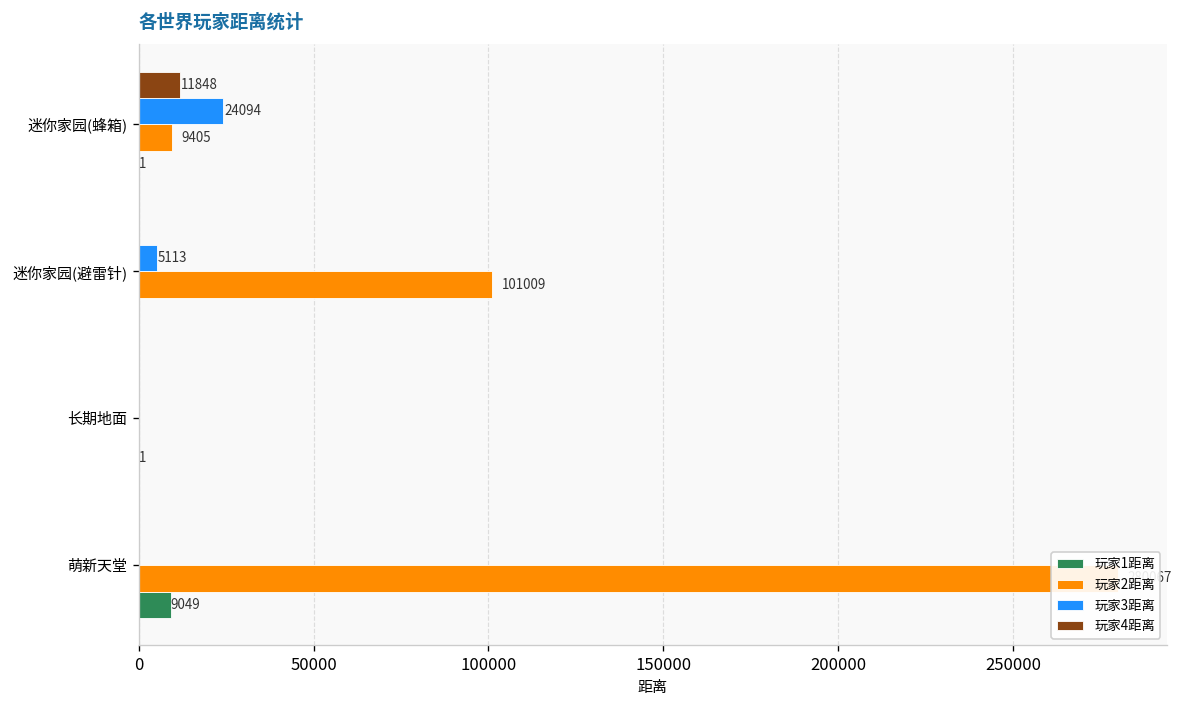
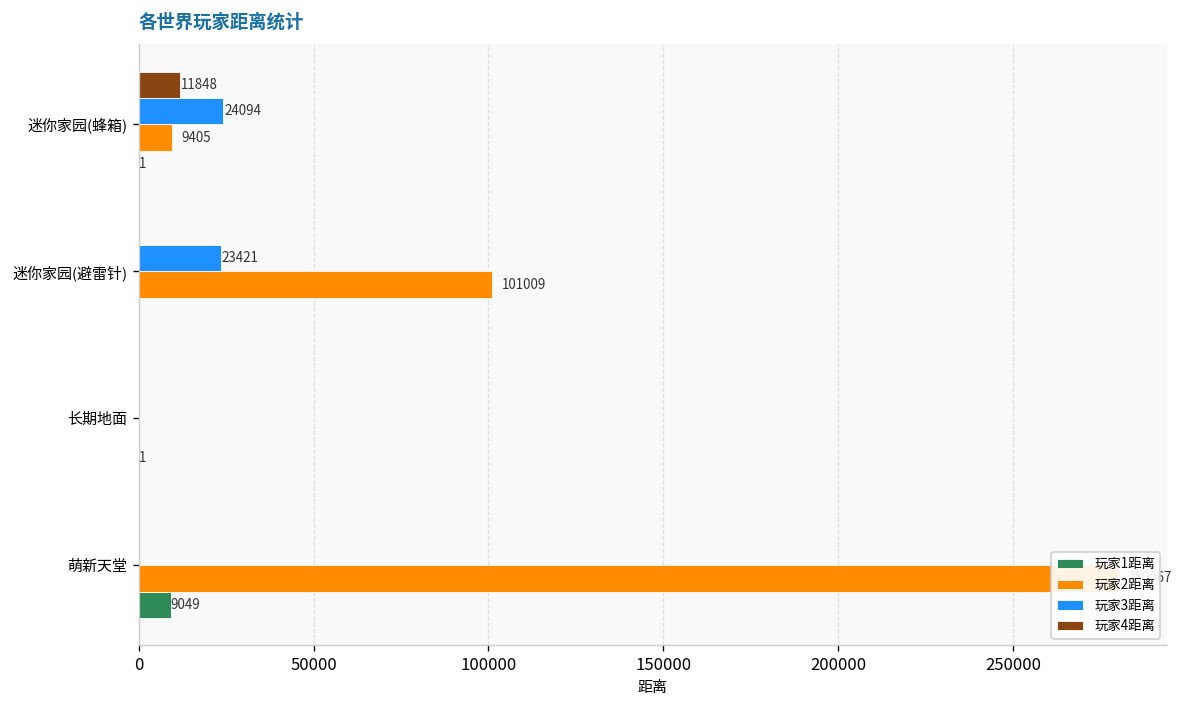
玩家3距离, 迷你家园(避雷针): 5113 -> 23421
